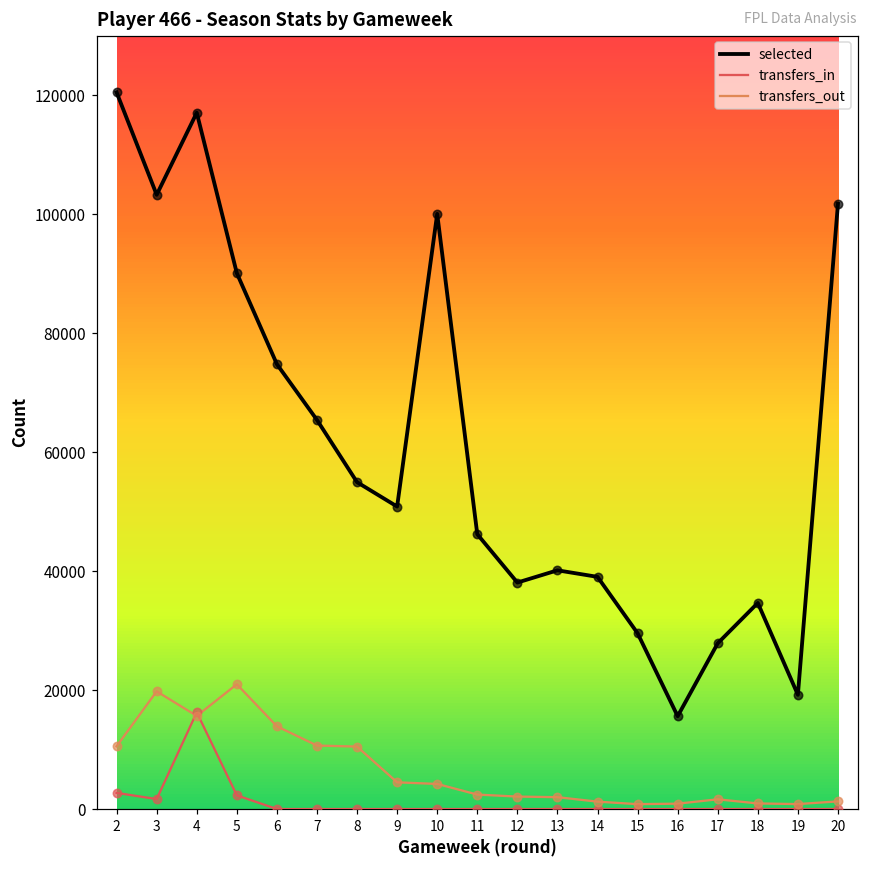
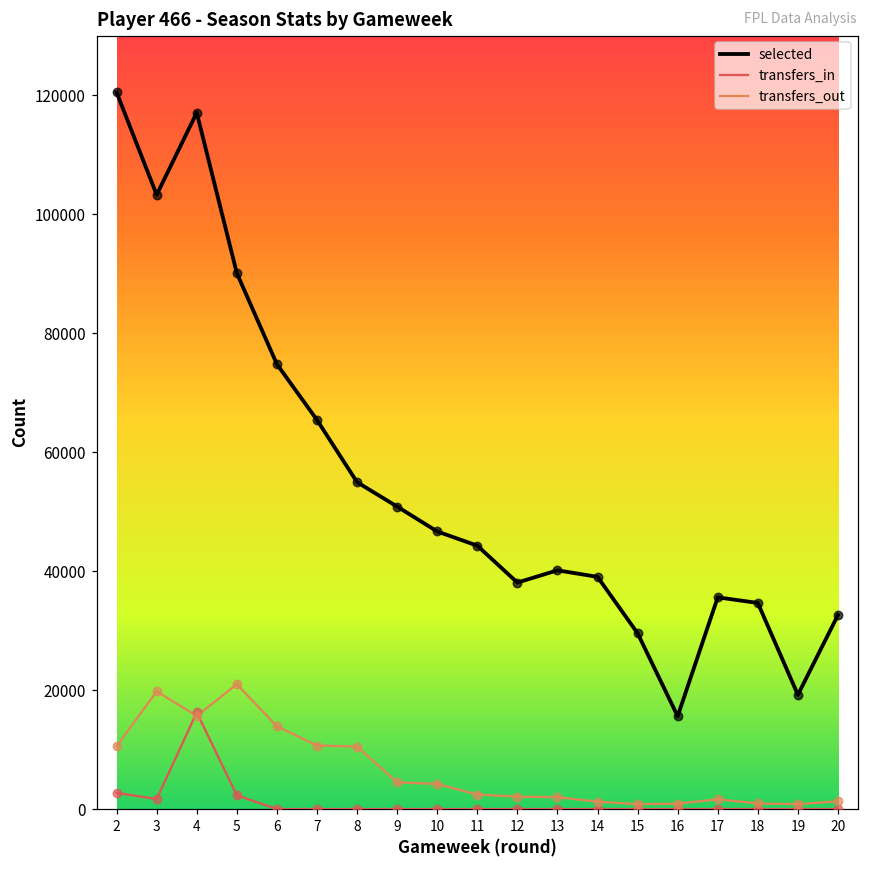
selected, 10: 100000 -> 47000
selected, 11: 46000 -> 44000
selected, 17: 28000 -> 36000
selected, 20: 102000 -> 33000
